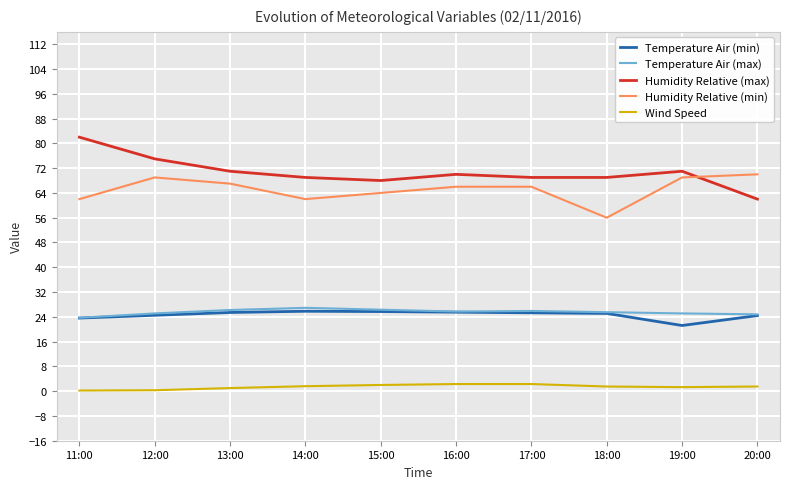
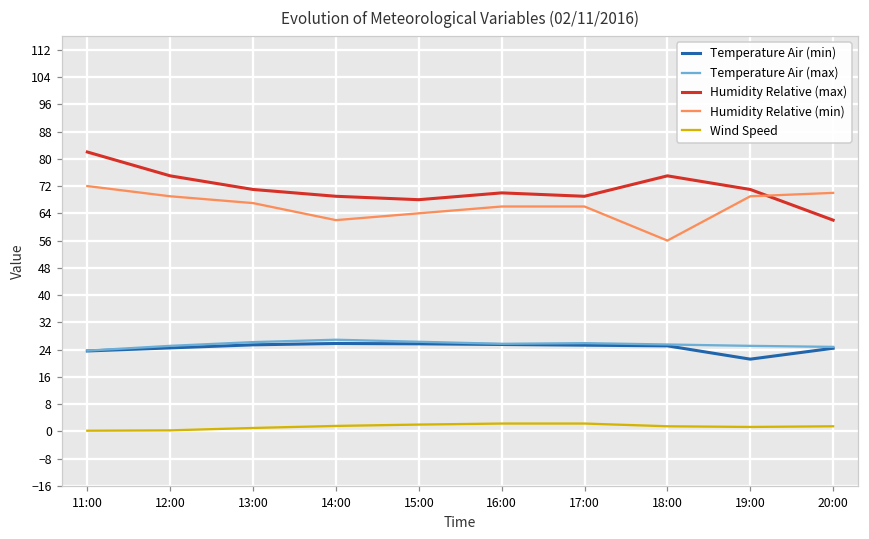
Humidity Relative (min), 11:00: 62 -> 72
Humidity Relative (max), 18:00: 69 -> 75
